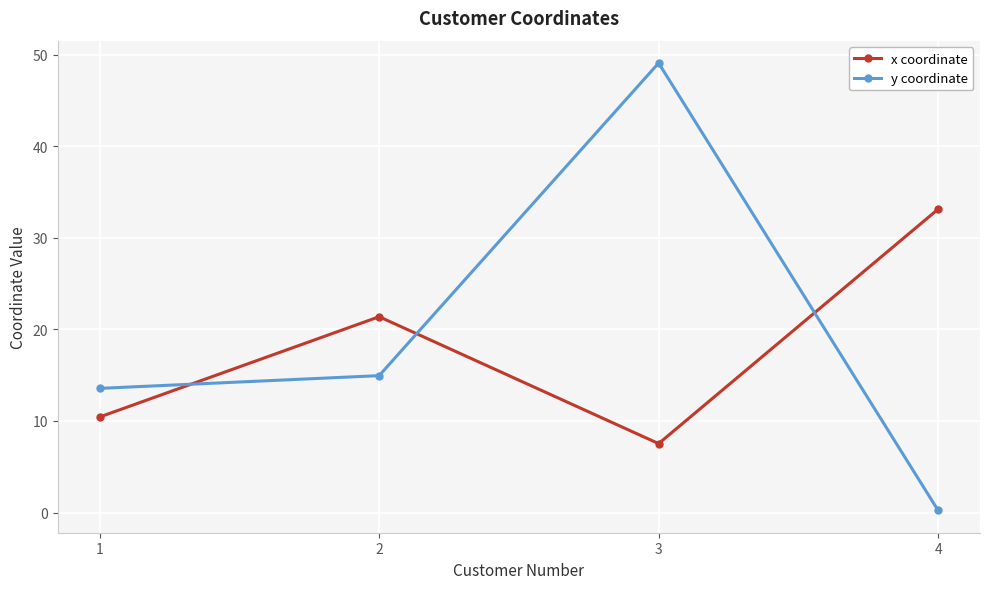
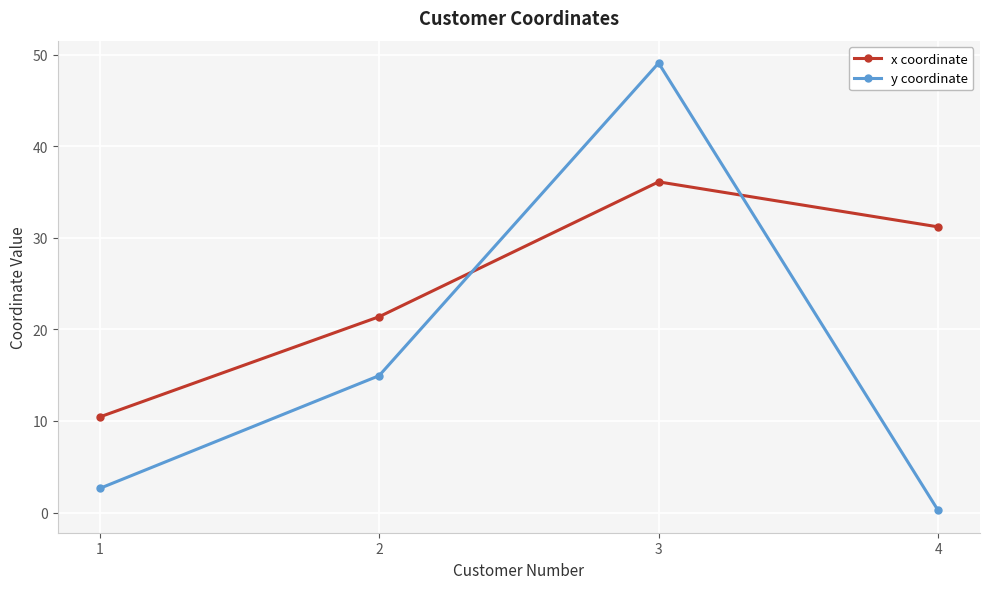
y coordinate, 1: 14 -> 3
x coordinate, 3: 8 -> 36
x coordinate, 4: 33 -> 31
